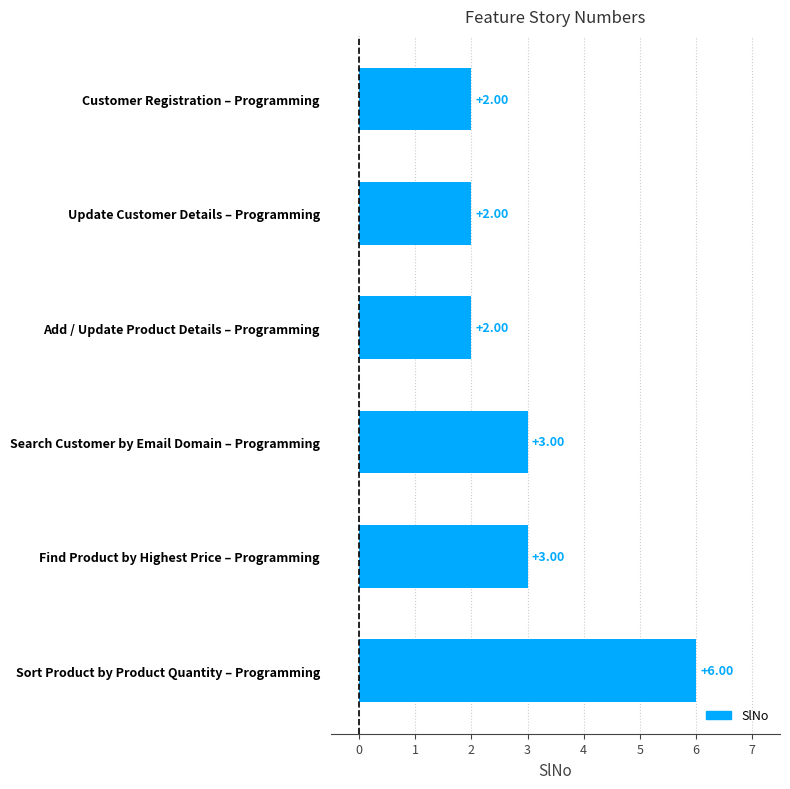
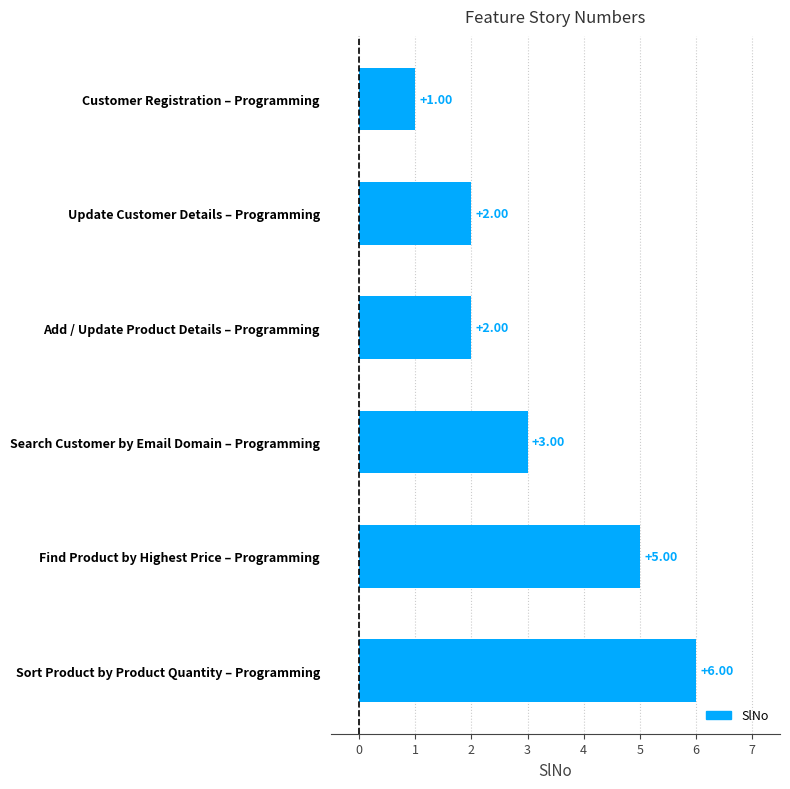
Customer Registration – Programming: +2.00 -> +1.00
Find Product by Highest Price – Programming: +3.00 -> +5.00
